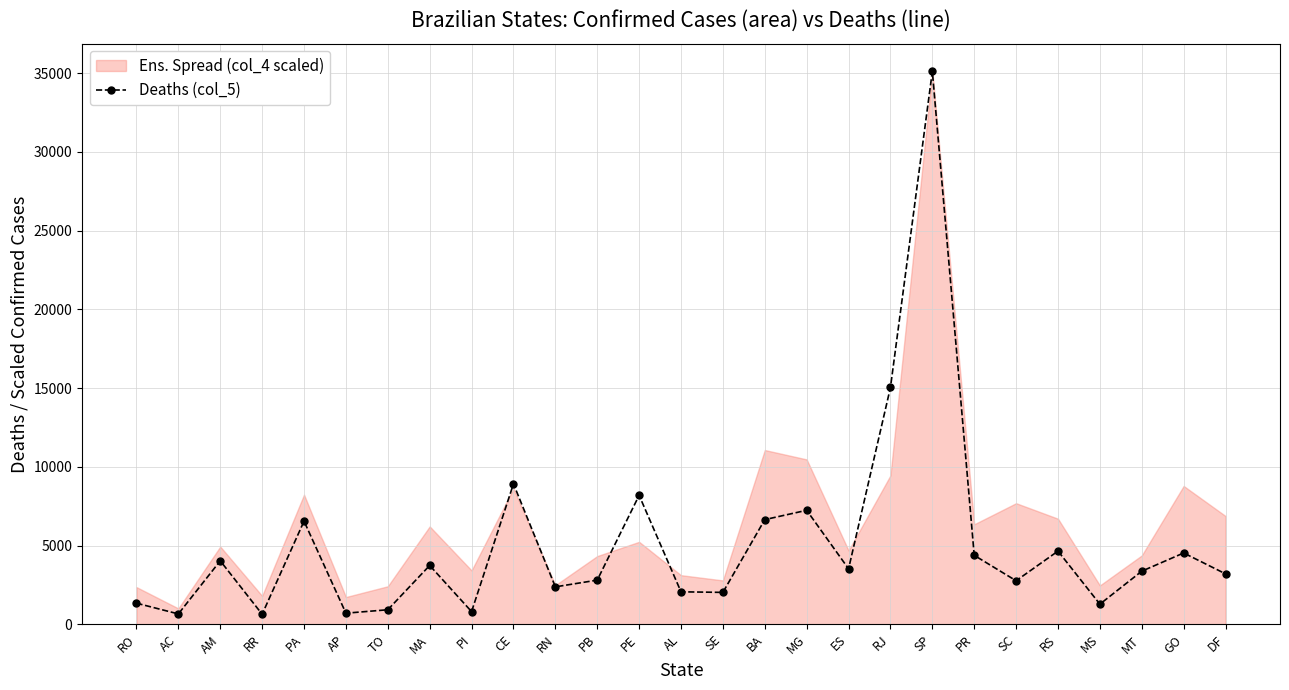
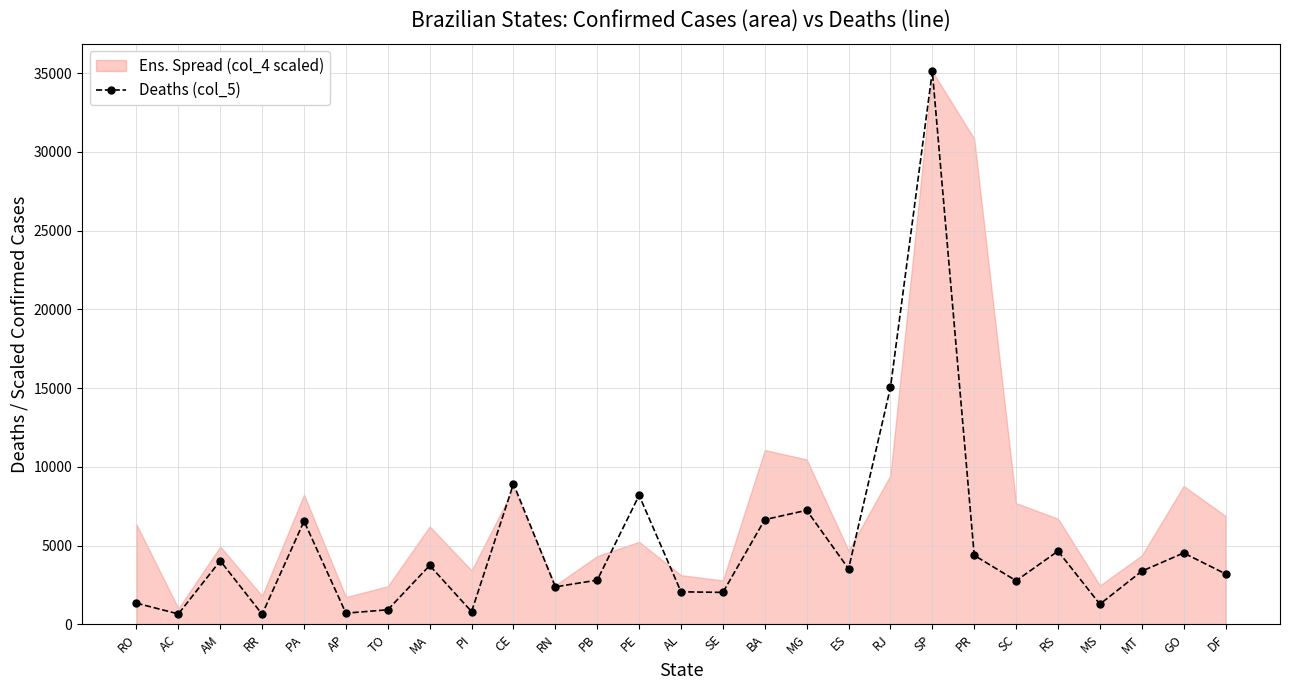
Ens. Spread (col_4 scaled), RO: 2400 -> 6300
Ens. Spread (col_4 scaled), PR: 6400 -> 30800
